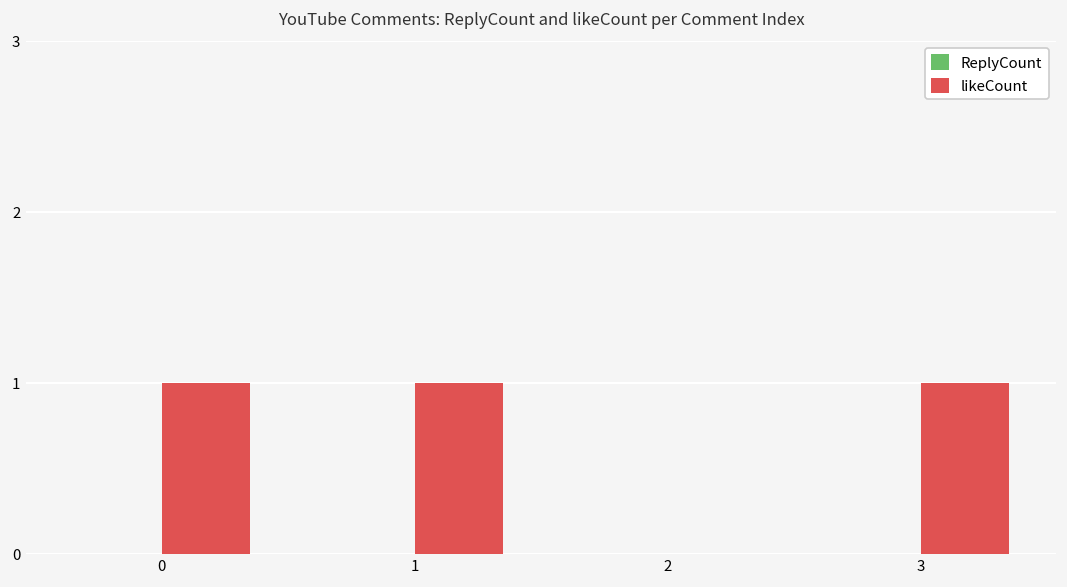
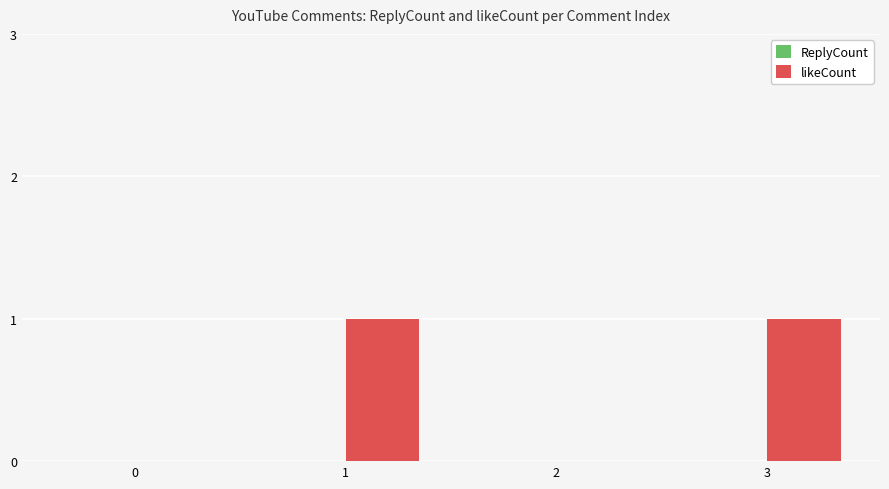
likeCount, 0: 1 -> 0
